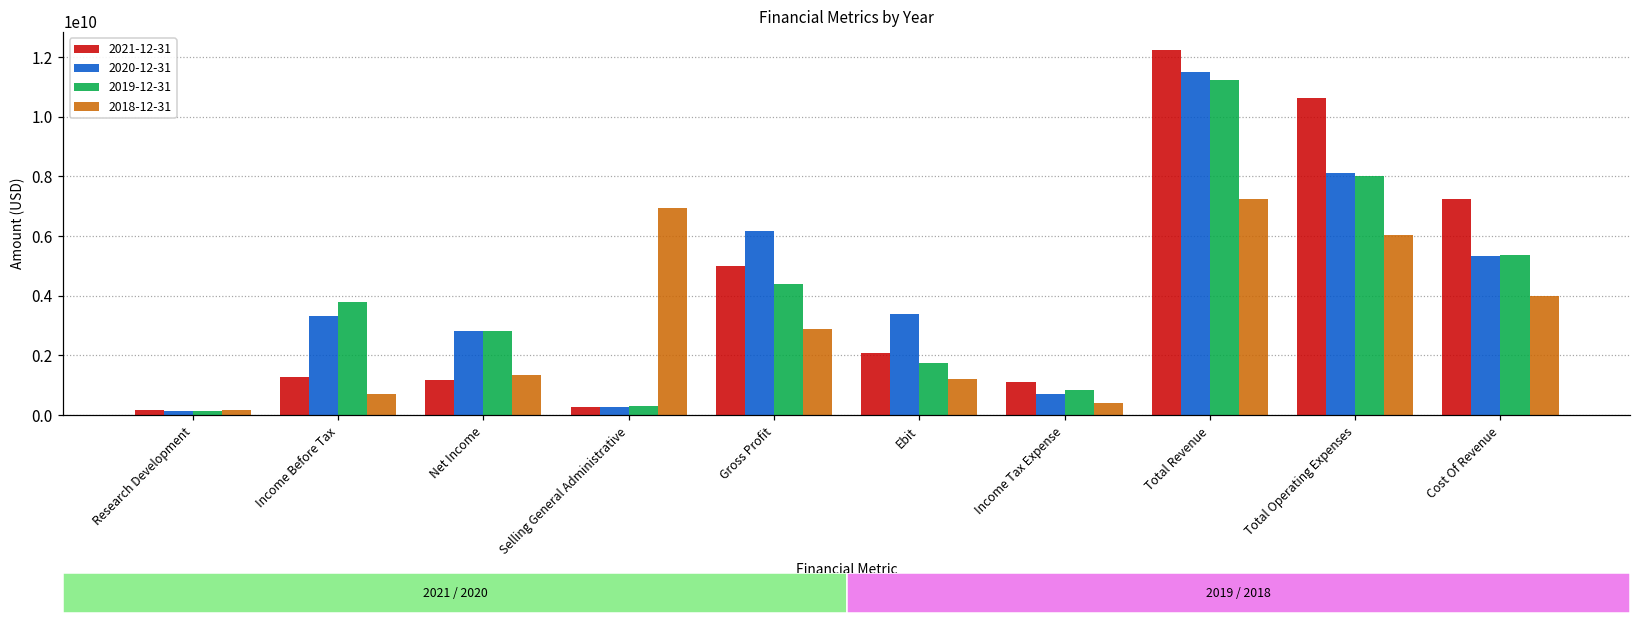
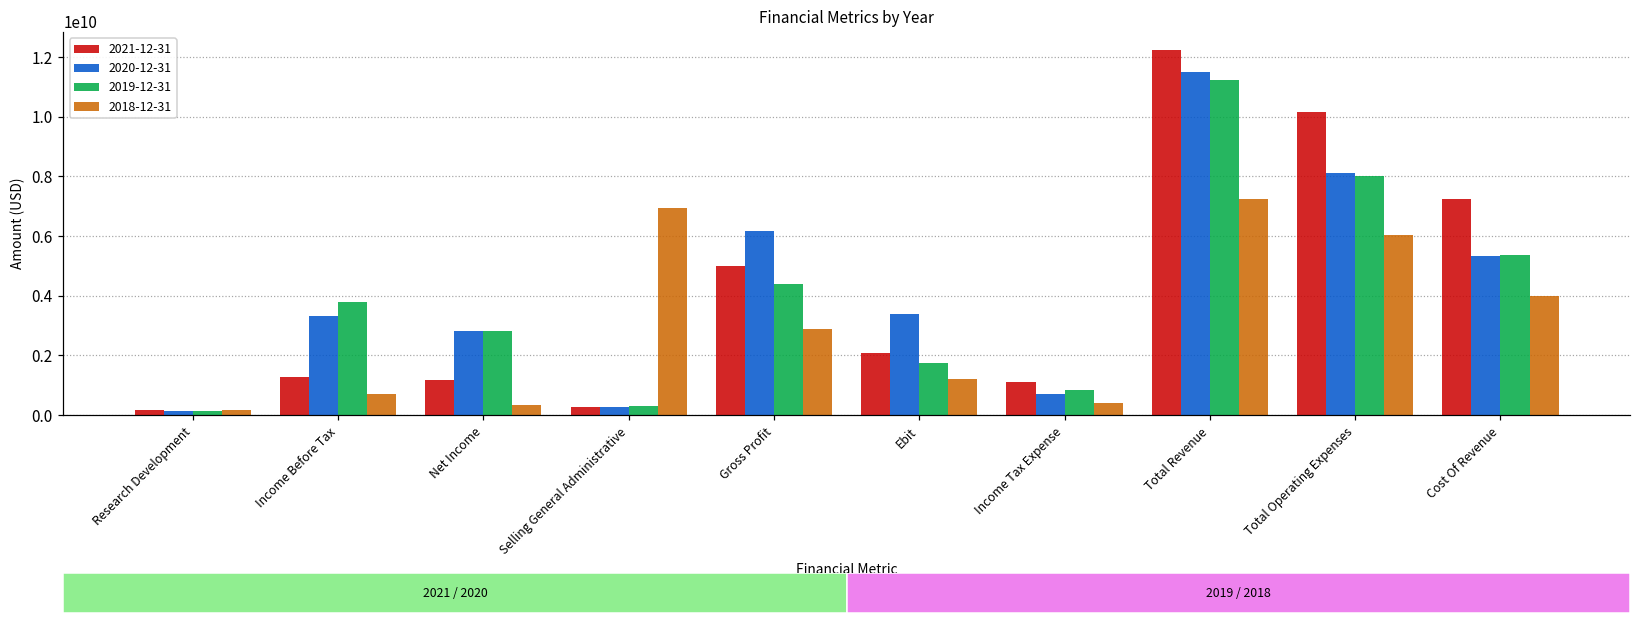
2018-12-31, Net Income: 1300000000 -> 300000000
2021-12-31, Total Operating Expenses: 10600000000 -> 10200000000
